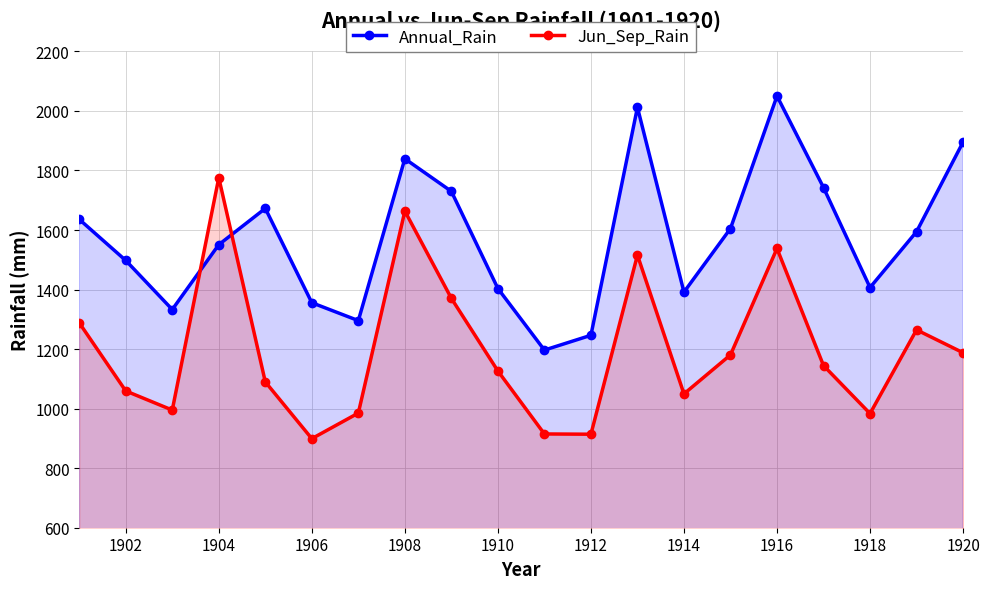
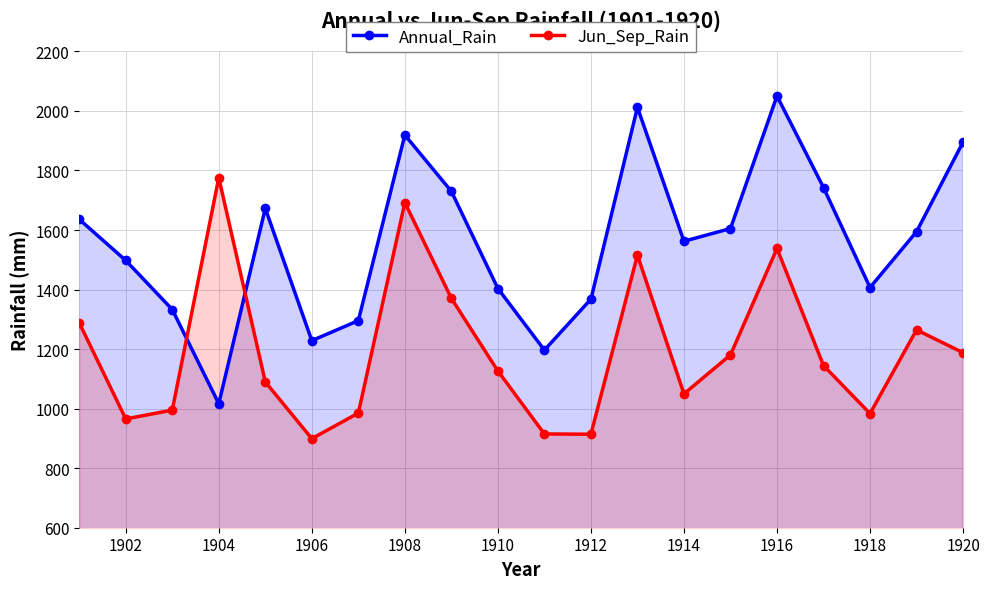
Jun_Sep_Rain, 1902: 1060 -> 970
Annual_Rain, 1904: 1550 -> 1020
Annual_Rain, 1906: 1360 -> 1230
Annual_Rain, 1908: 1840 -> 1920
Jun_Sep_Rain, 1908: 1660 -> 1690
Annual_Rain, 1912: 1250 -> 1370
Annual_Rain, 1914: 1390 -> 1560
